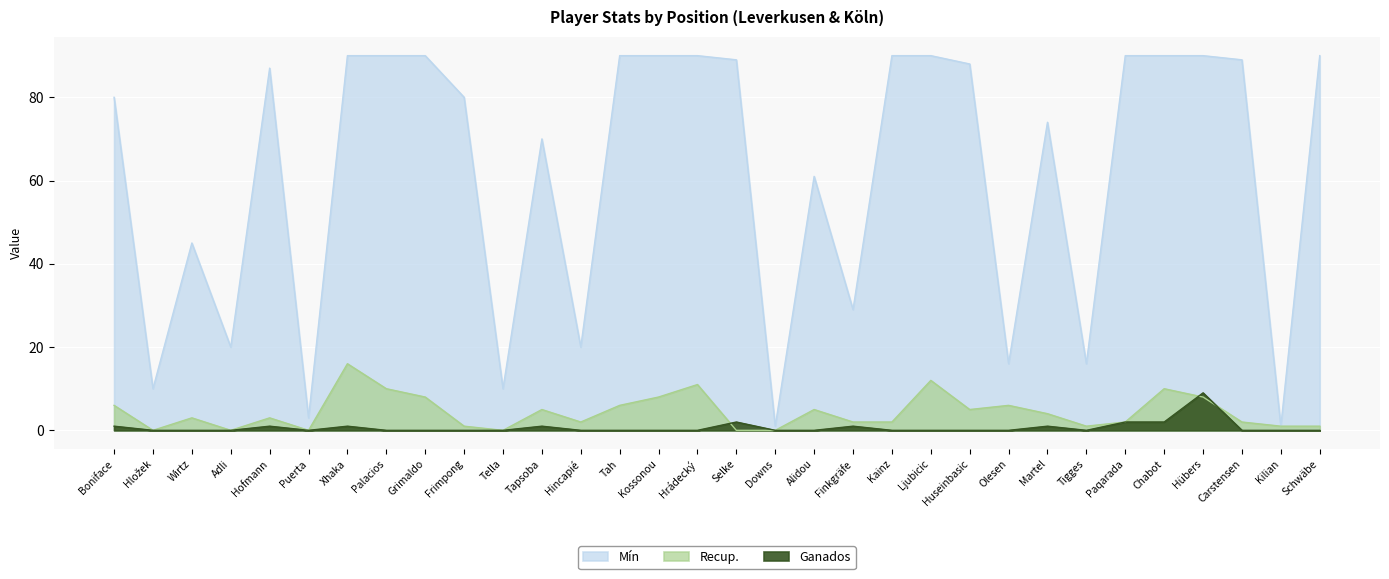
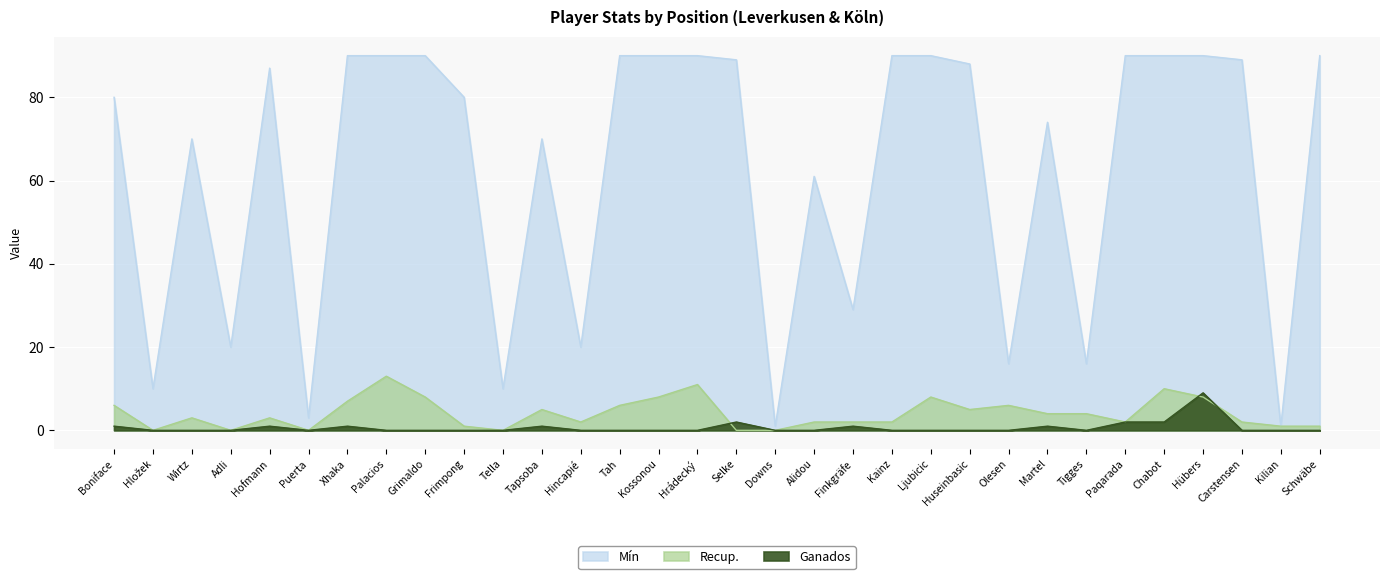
Mín, Wirtz: 45 -> 70
Recup., Xhaka: 16 -> 7
Recup., Palacios: 10 -> 13
Recup., Alidou: 5 -> 2
Recup., Ljubicic: 12 -> 8
Recup., Tigges: 1 -> 4
